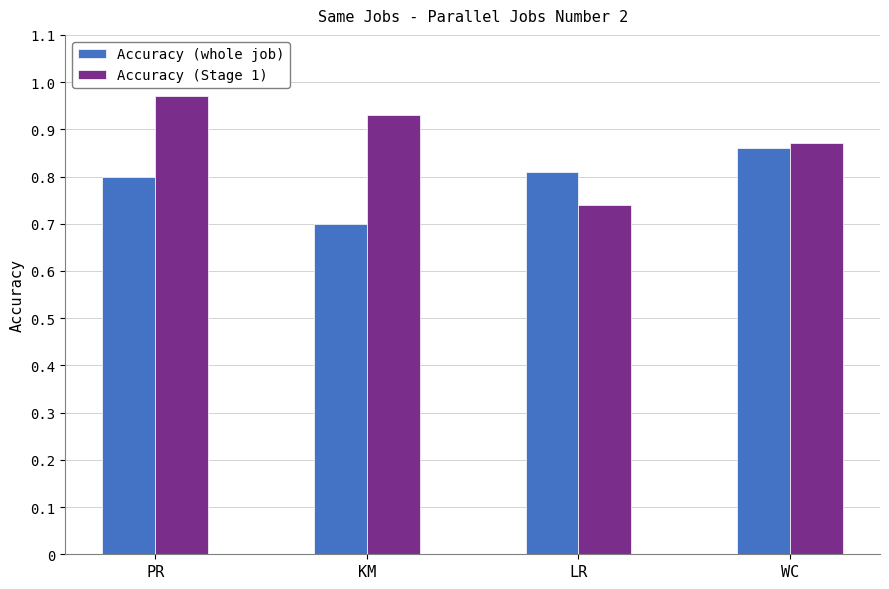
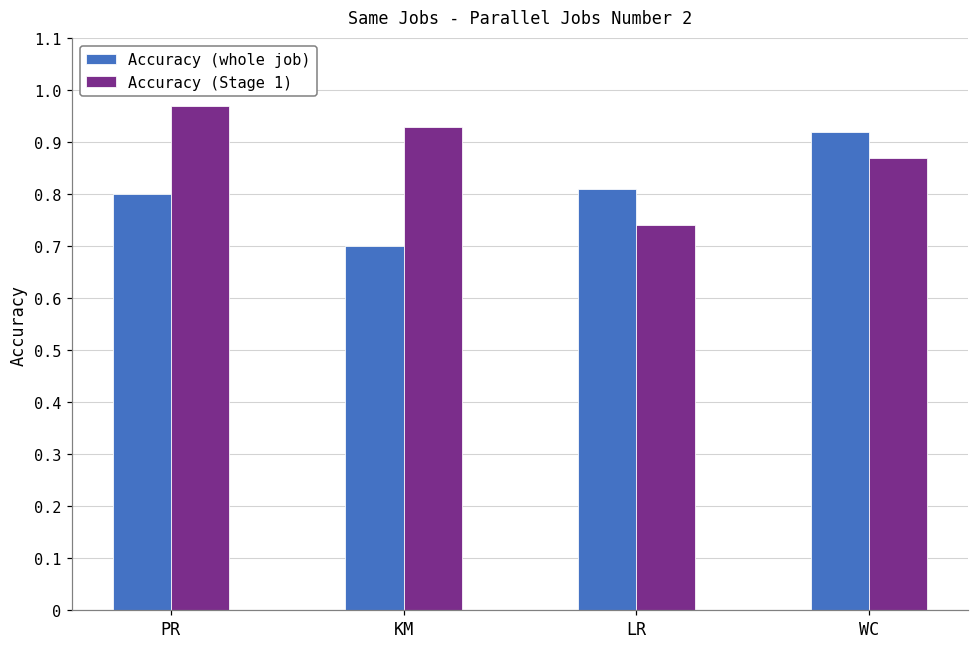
Accuracy (whole job), WC: 0.86 -> 0.92
